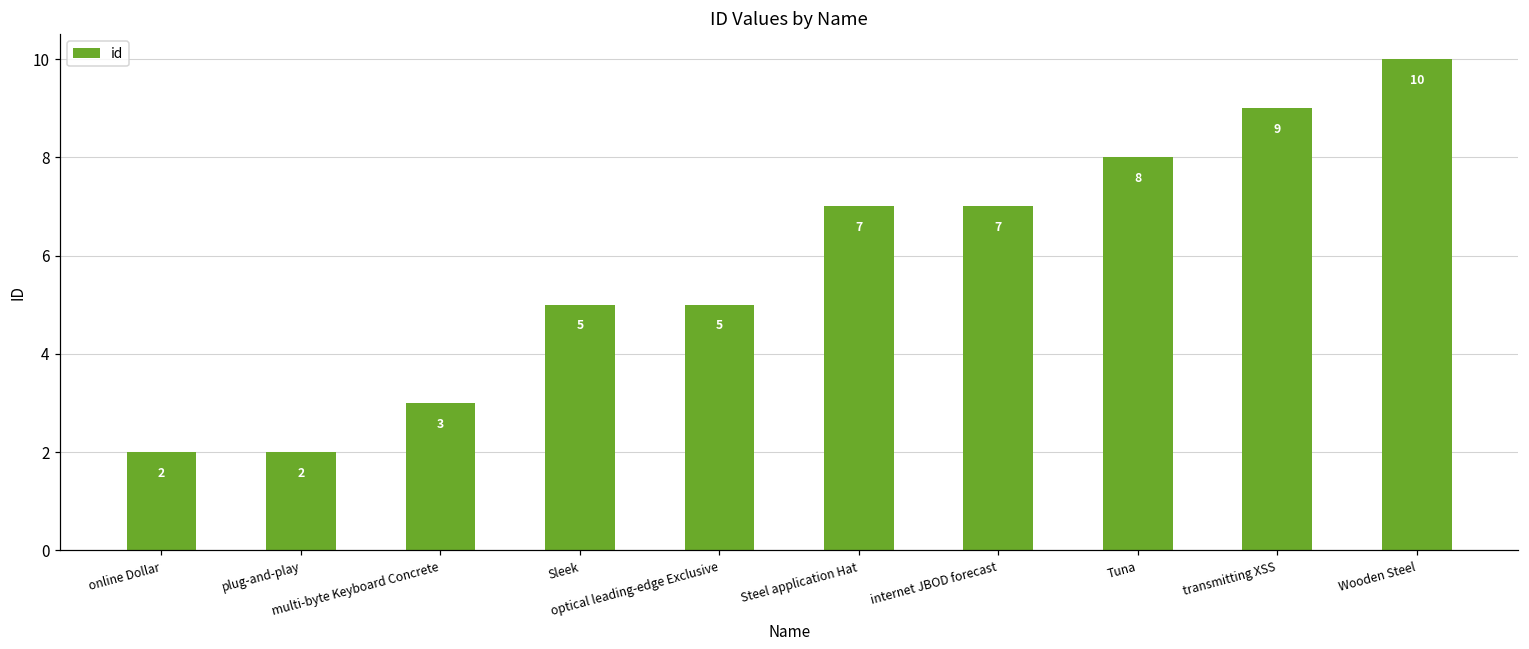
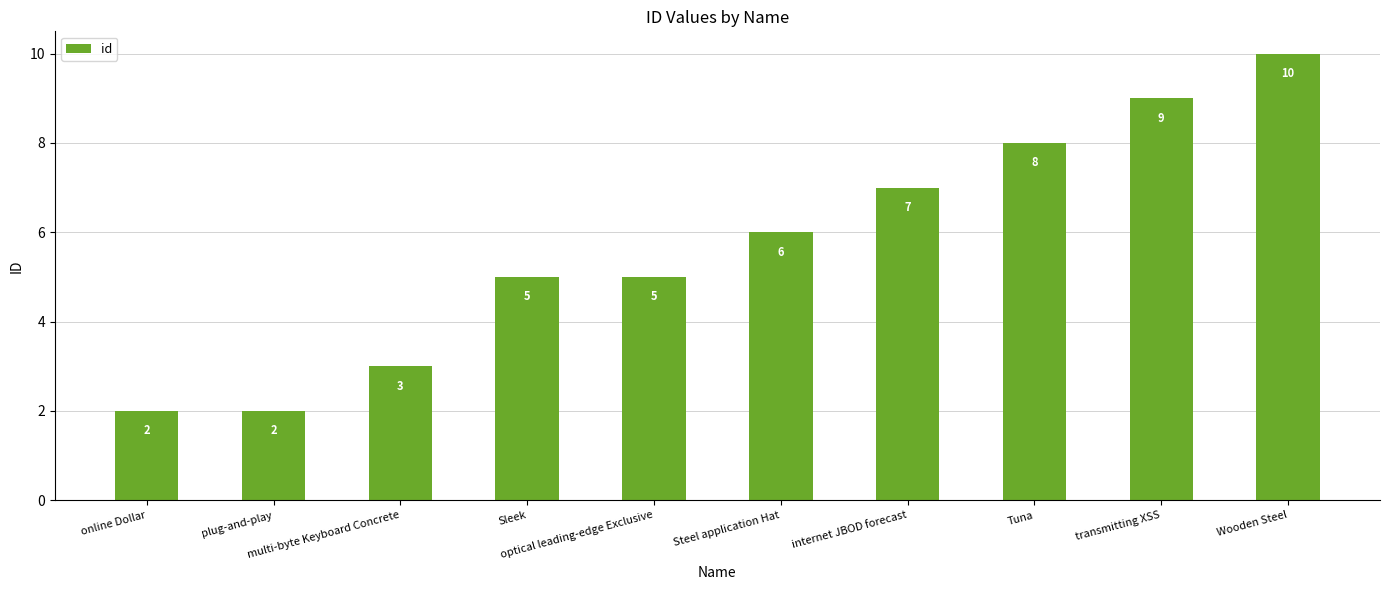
Steel application Hat: 7 -> 6
